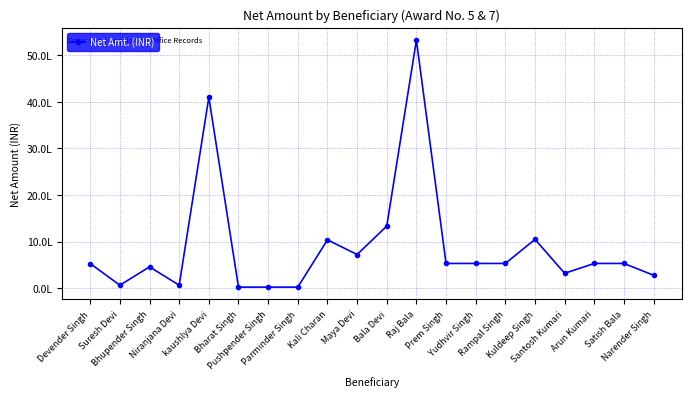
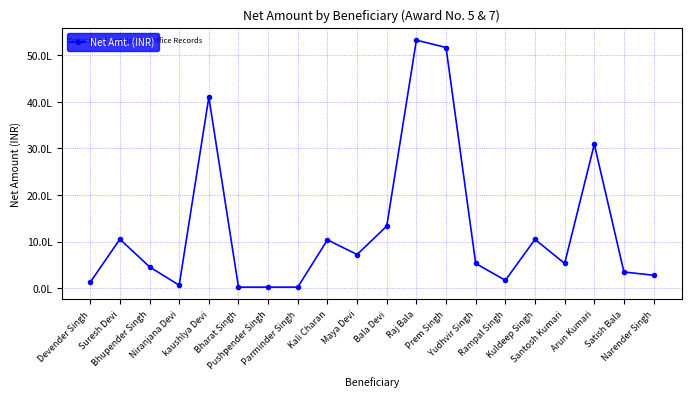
Devender Singh: 5L -> 1L
Suresh Devi: 1L -> 11L
Prem Singh: 5L -> 52L
Rampal Singh: 5L -> 2L
Santosh Kumari: 3L -> 5L
Arun Kumari: 5L -> 31L
Satish Bala: 5L -> 3L
